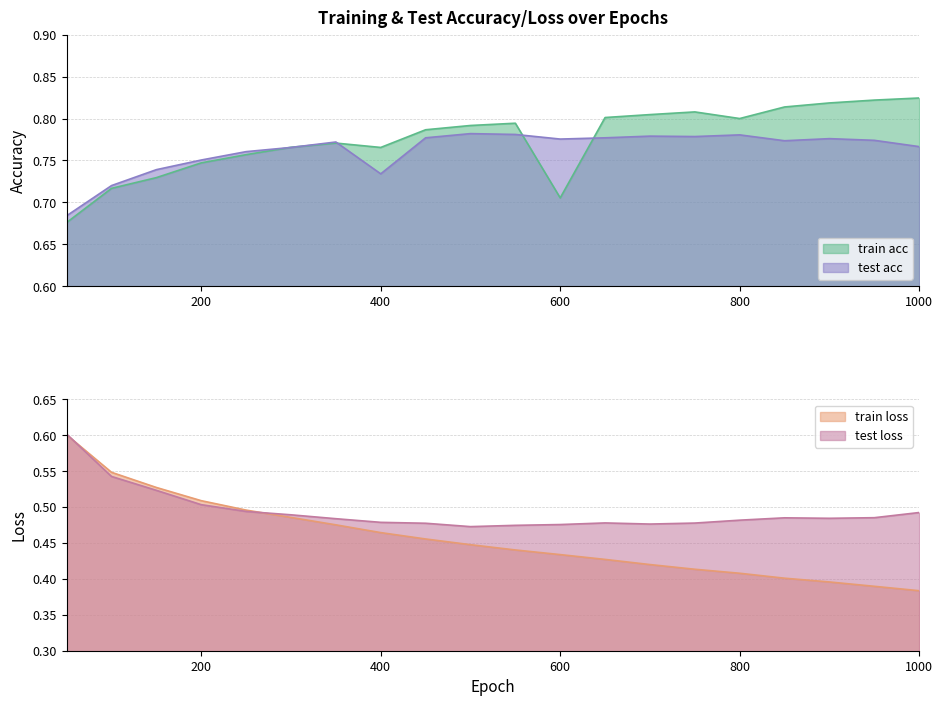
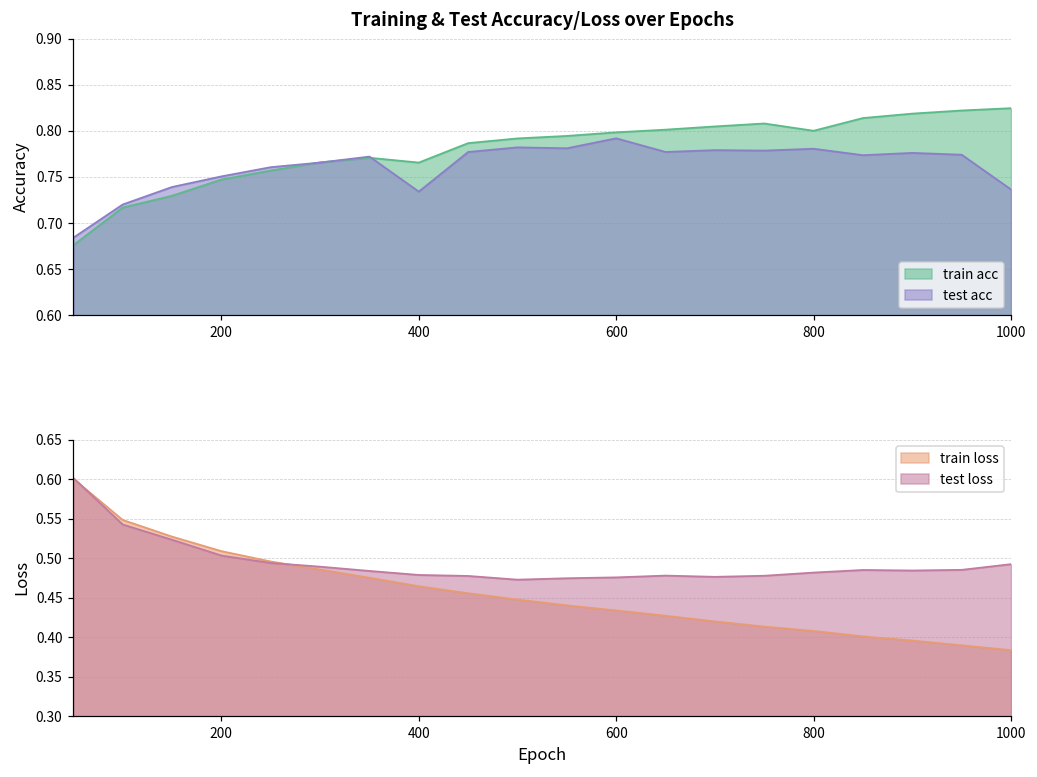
Training & Test Accuracy/Loss over Epochs, train acc, 600: 0.71 -> 0.80
Training & Test Accuracy/Loss over Epochs, test acc, 600: 0.78 -> 0.79
Training & Test Accuracy/Loss over Epochs, test acc, 1000: 0.77 -> 0.74
